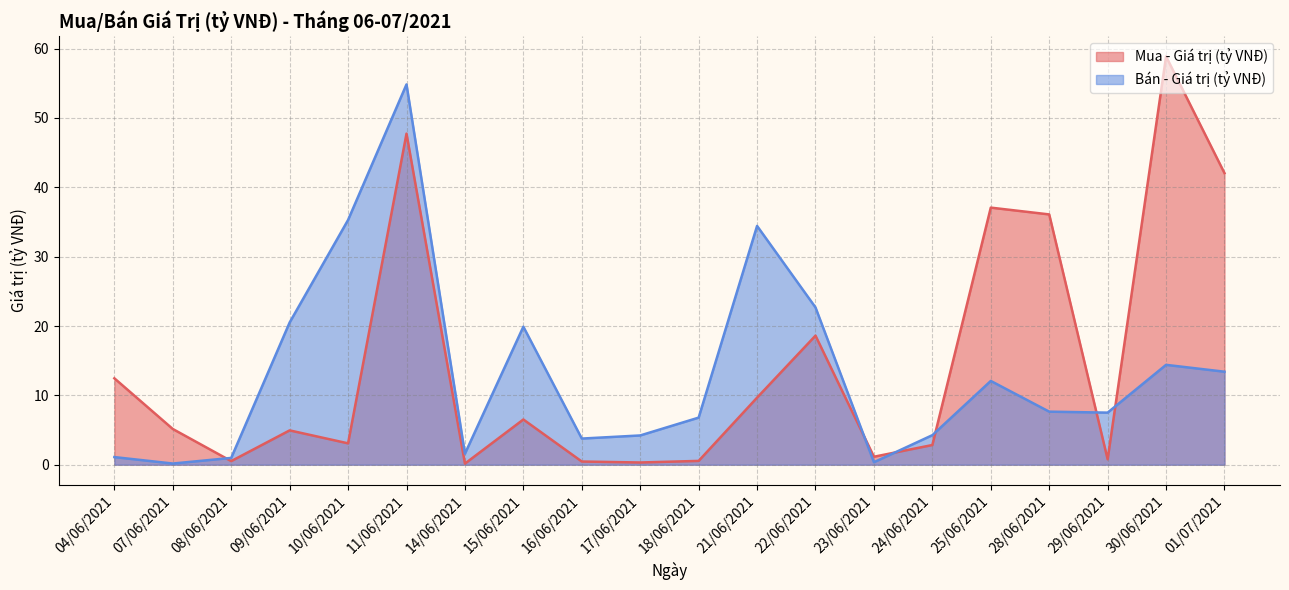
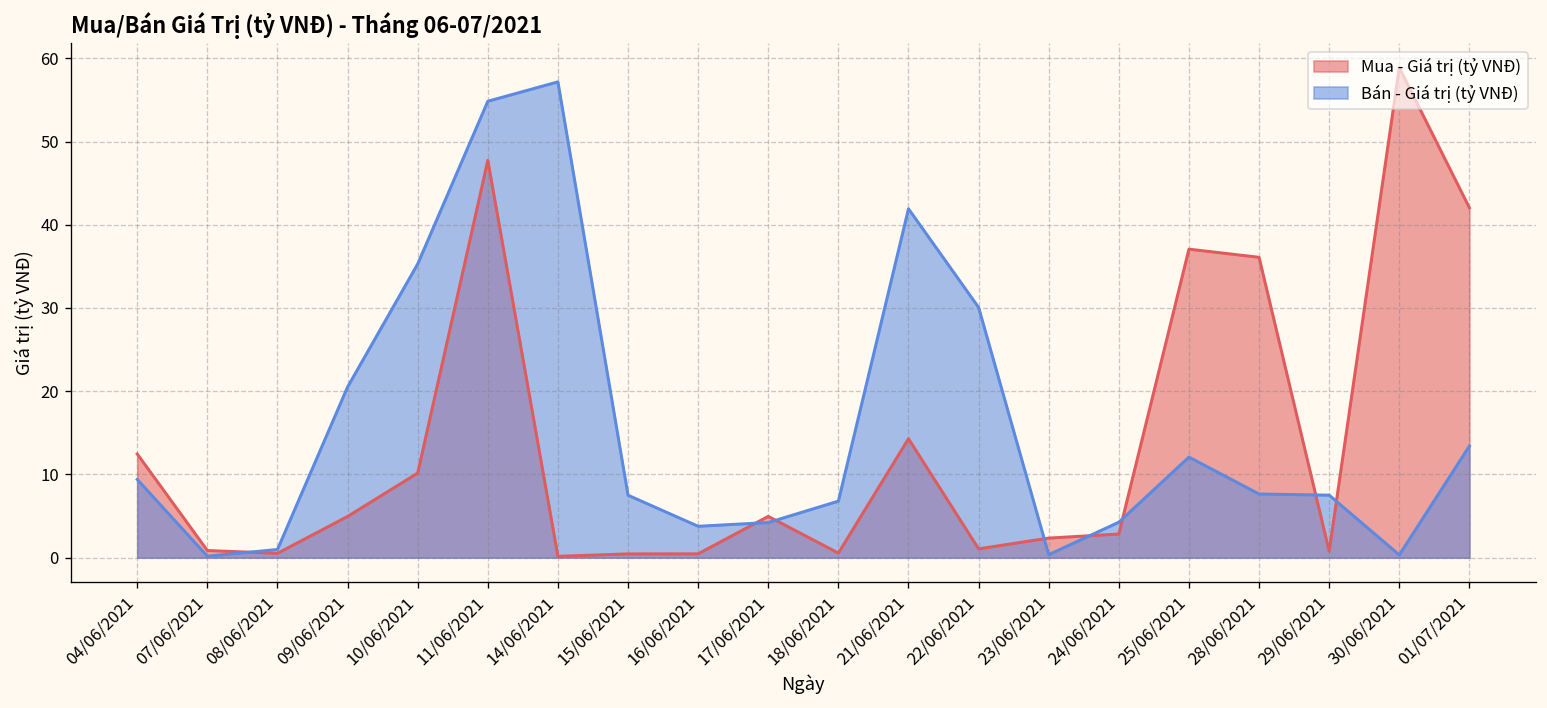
Bán - Giá trị (tỷ VNĐ), 04/06/2021: 1 -> 9
Mua - Giá trị (tỷ VNĐ), 07/06/2021: 5 -> 1
Mua - Giá trị (tỷ VNĐ), 10/06/2021: 3 -> 10
Bán - Giá trị (tỷ VNĐ), 14/06/2021: 2 -> 57
Mua - Giá trị (tỷ VNĐ), 15/06/2021: 7 -> 0
Bán - Giá trị (tỷ VNĐ), 15/06/2021: 20 -> 8
Mua - Giá trị (tỷ VNĐ), 17/06/2021: 0 -> 5
Mua - Giá trị (tỷ VNĐ), 21/06/2021: 10 -> 14
Bán - Giá trị (tỷ VNĐ), 21/06/2021: 34 -> 42
Mua - Giá trị (tỷ VNĐ), 22/06/2021: 19 -> 1
Bán - Giá trị (tỷ VNĐ), 22/06/2021: 23 -> 30
Mua - Giá trị (tỷ VNĐ), 23/06/2021: 1 -> 2
Bán - Giá trị (tỷ VNĐ), 30/06/2021: 14 -> 0
